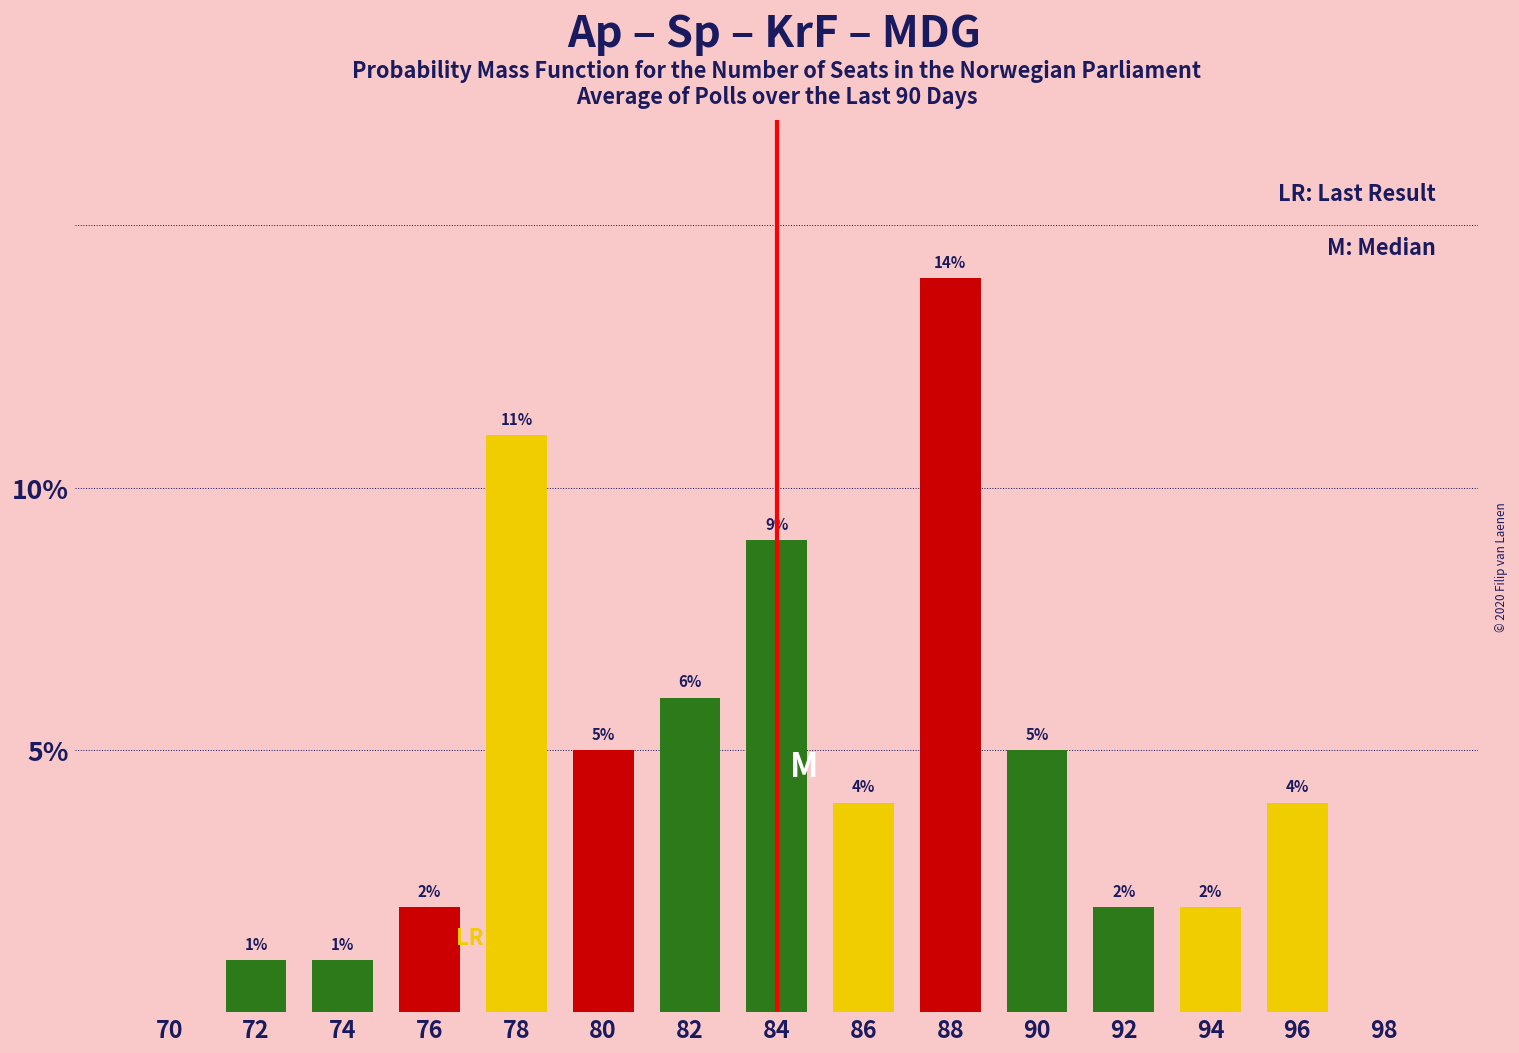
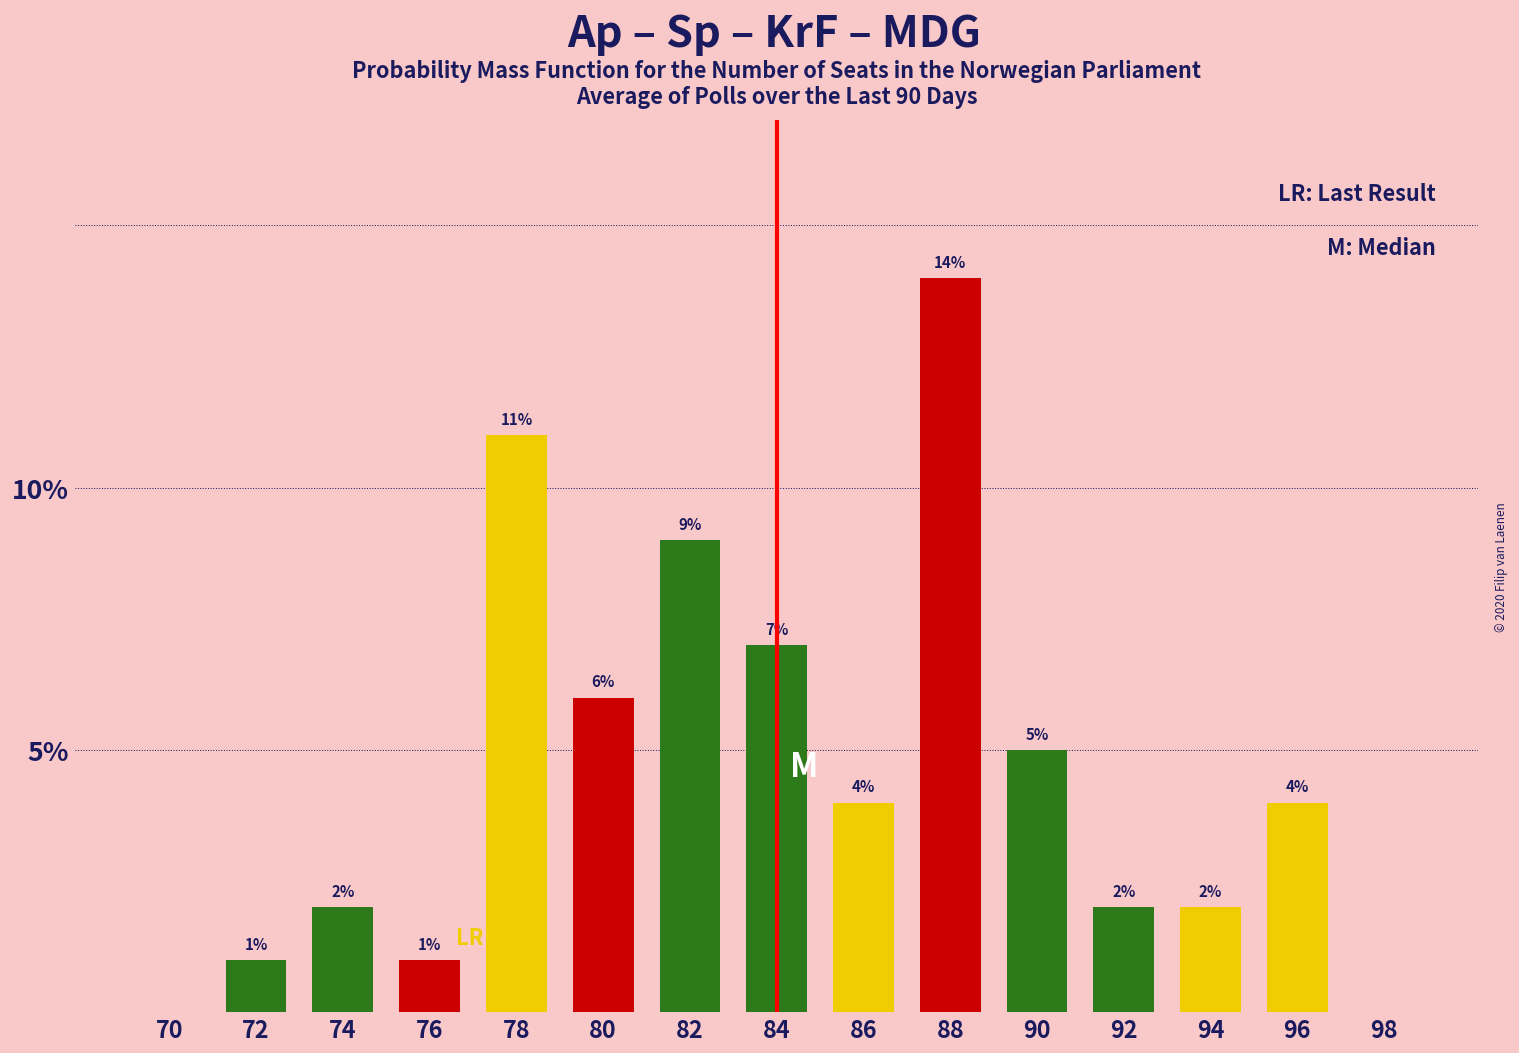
74: 1% -> 2%
76: 2% -> 1%
80: 5% -> 6%
82: 6% -> 9%
84: 9% -> 7%
